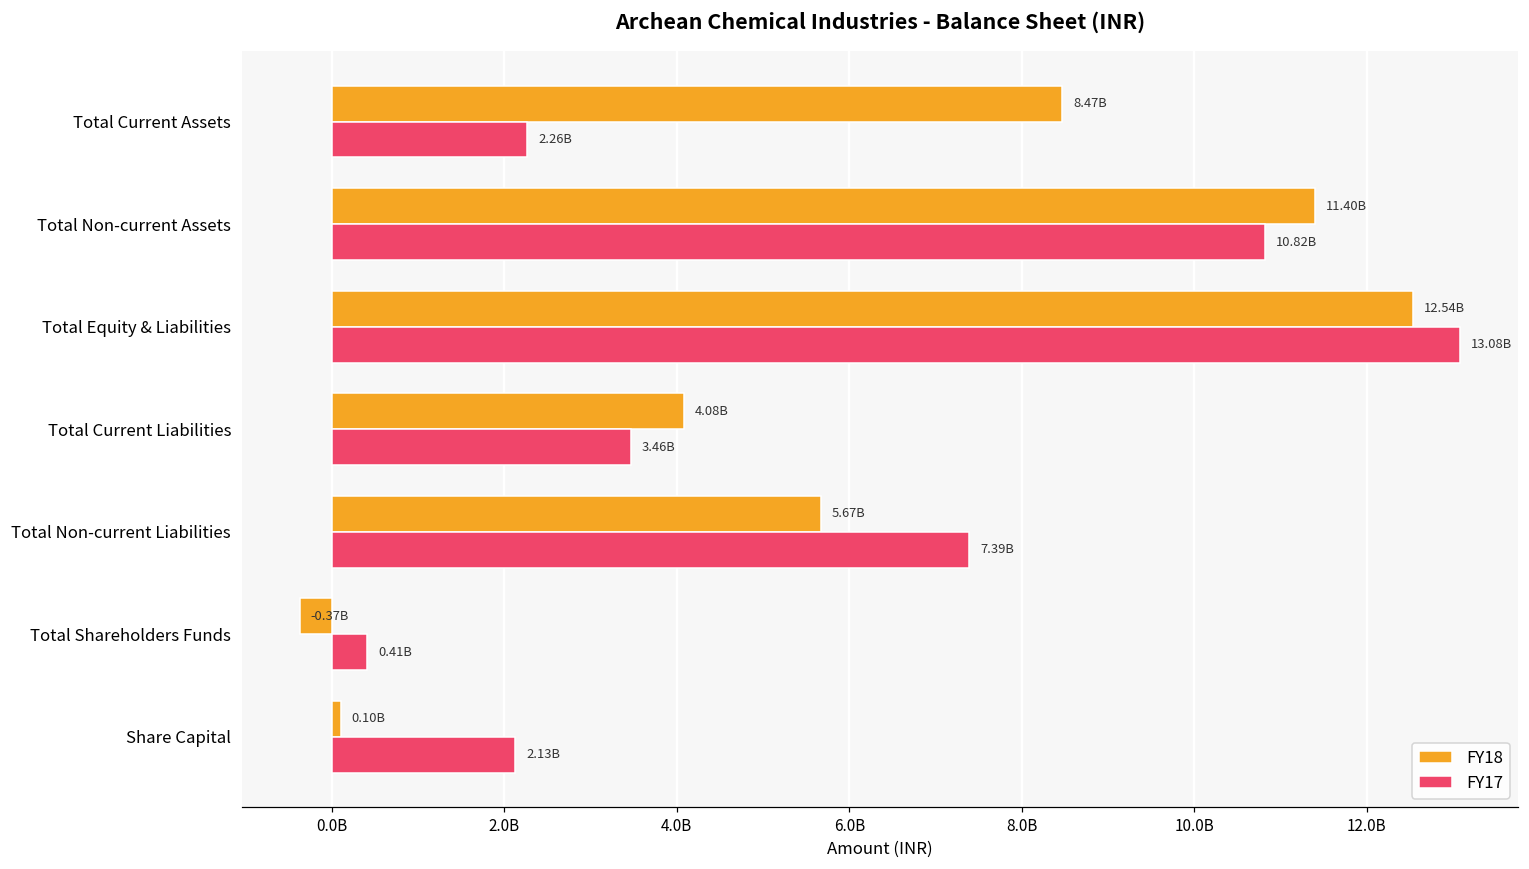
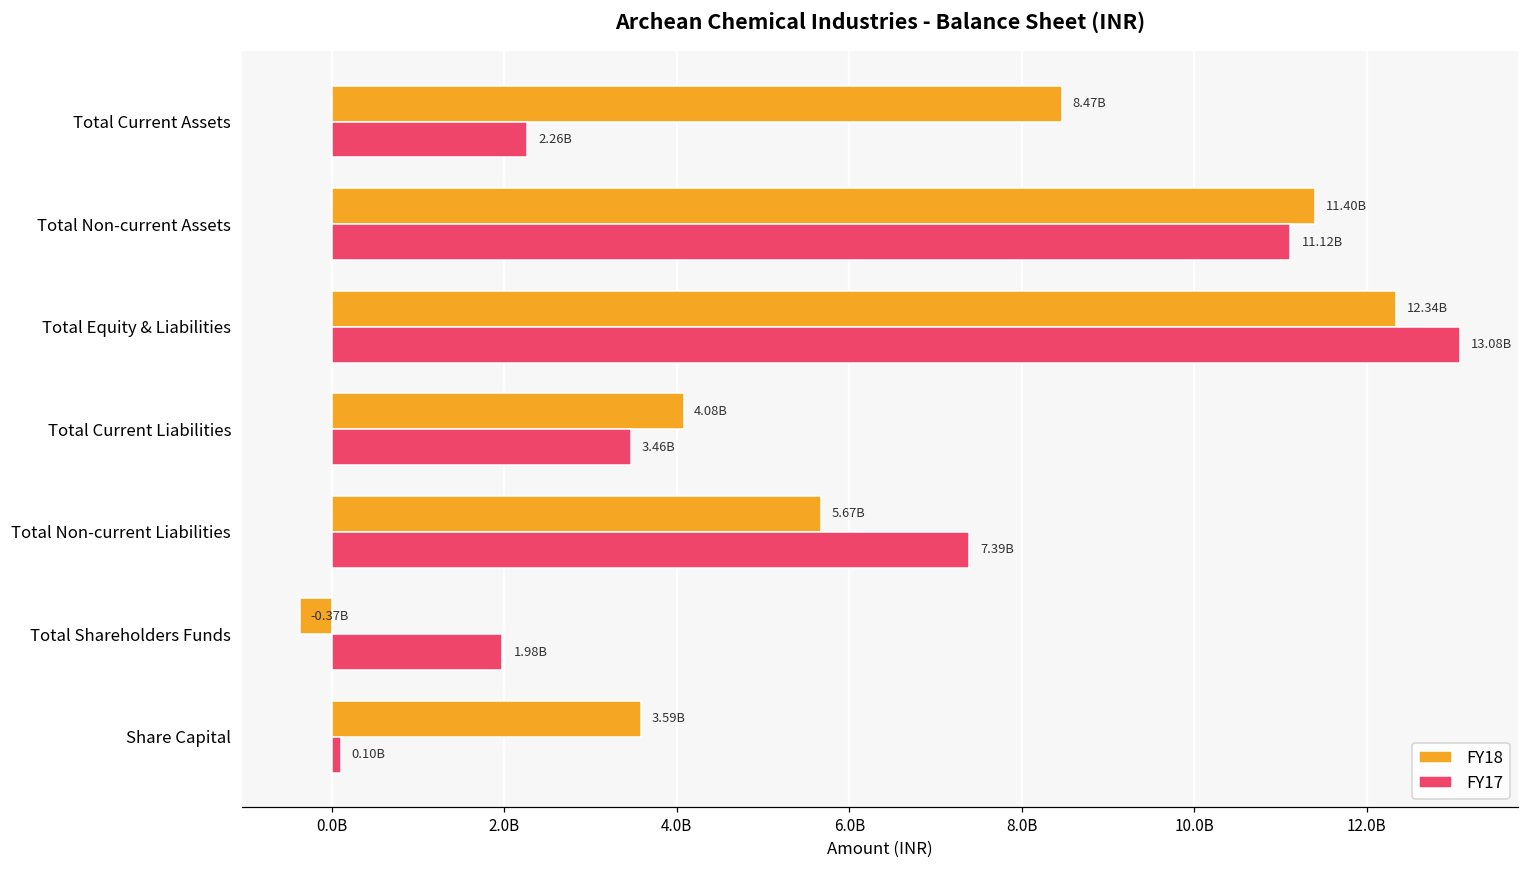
FY17, Total Non-current Assets: 10.82B -> 11.12B
FY18, Total Equity & Liabilities: 12.54B -> 12.34B
FY17, Total Shareholders Funds: 0.41B -> 1.98B
FY18, Share Capital: 0.10B -> 3.59B
FY17, Share Capital: 2.13B -> 0.10B
